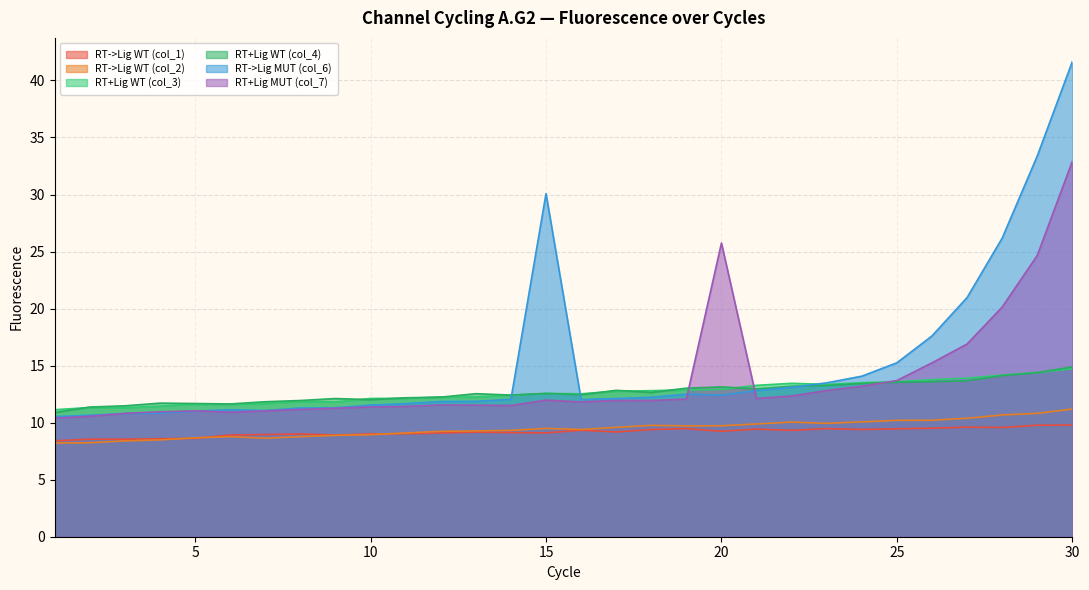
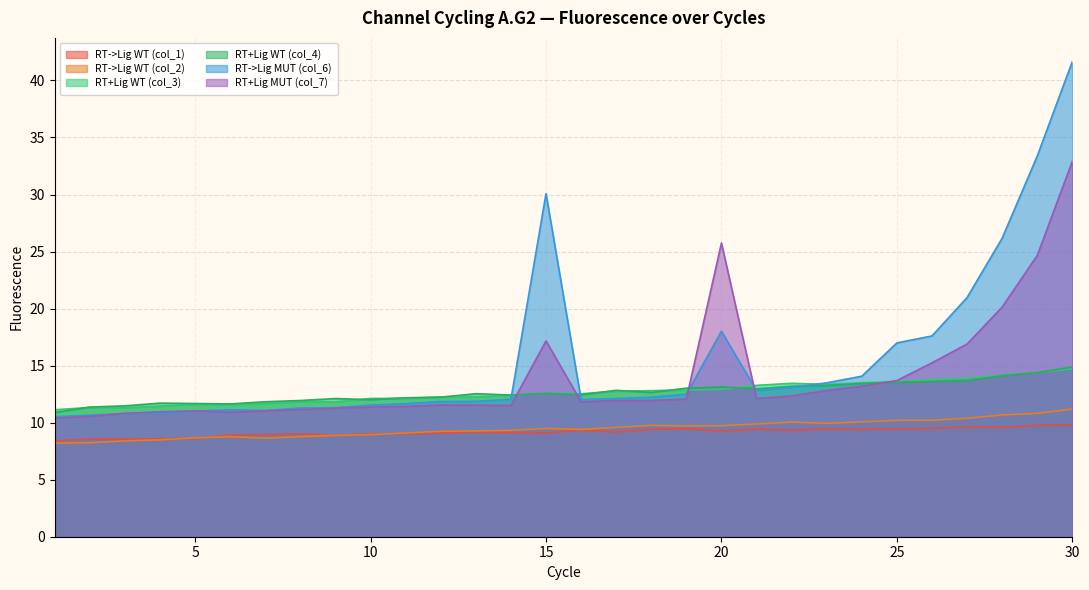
RT+Lig MUT (col_7), 15: 12.0 -> 17.2
RT->Lig MUT (col_6), 20: 12.4 -> 18.0
RT->Lig MUT (col_6), 25: 15.2 -> 17.0
